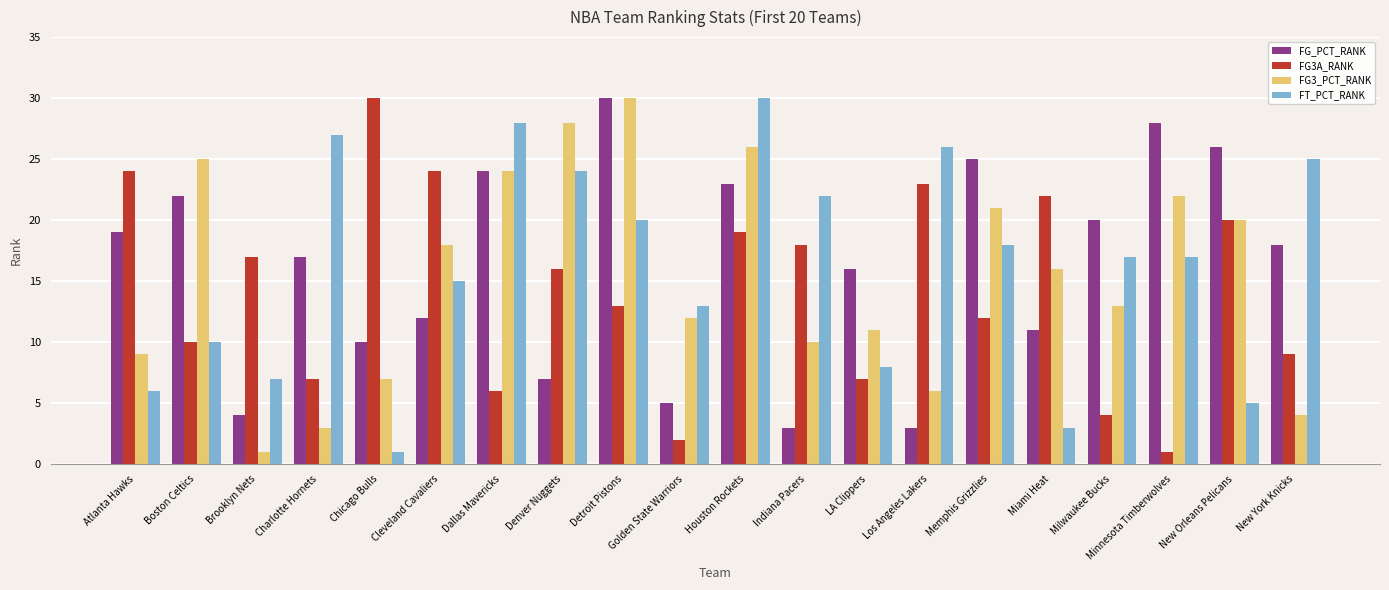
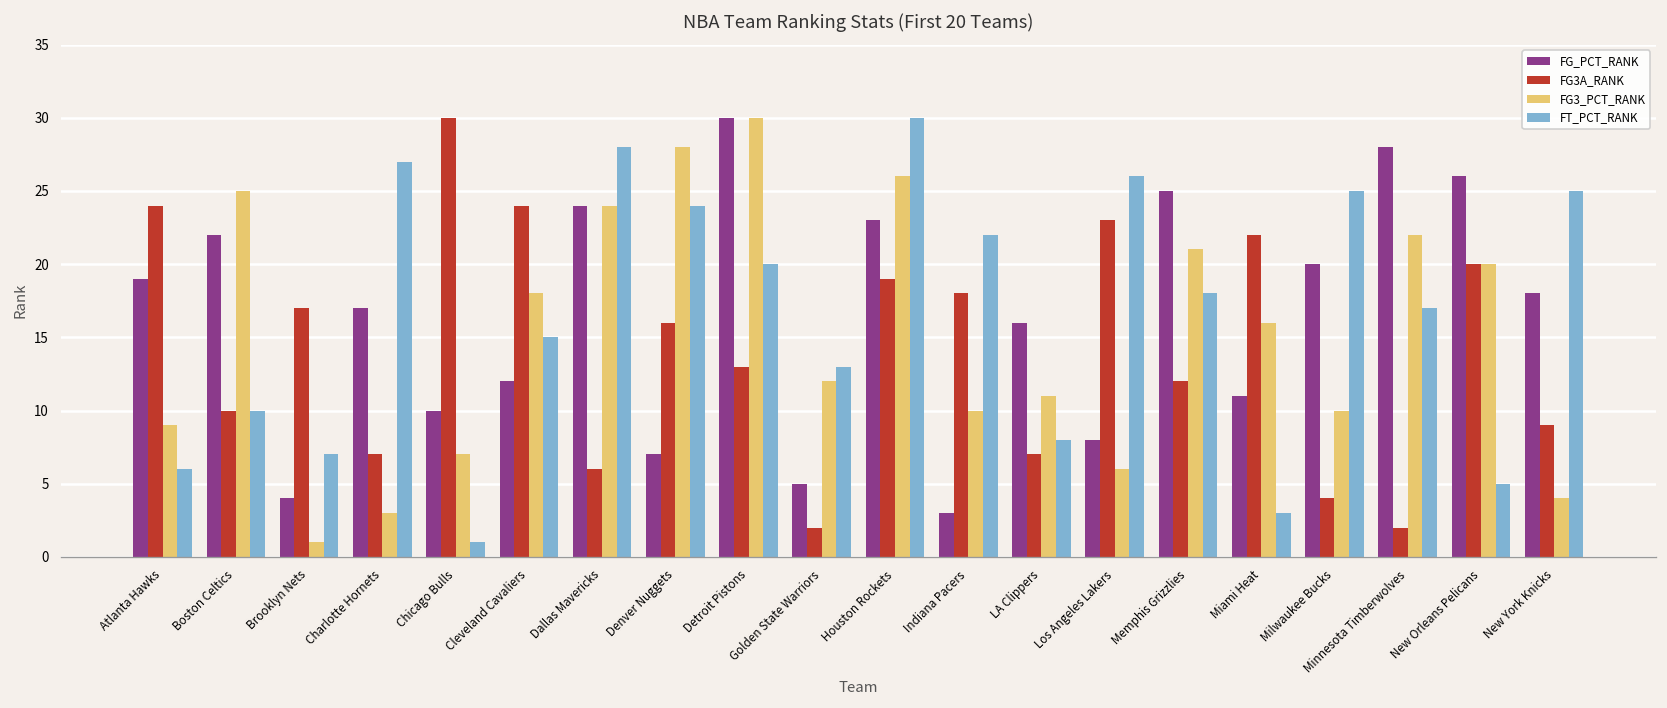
FG_PCT_RANK, Los Angeles Lakers: 3 -> 8
FG3_PCT_RANK, Milwaukee Bucks: 13 -> 10
FT_PCT_RANK, Milwaukee Bucks: 17 -> 25
FG3A_RANK, Minnesota Timberwolves: 1 -> 2
